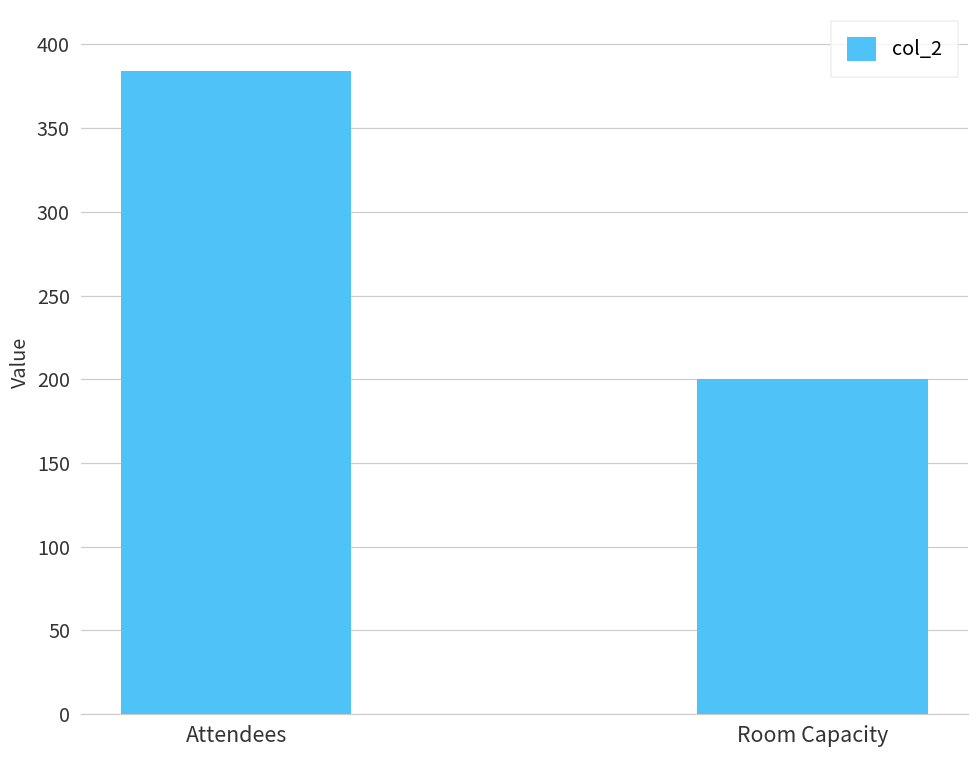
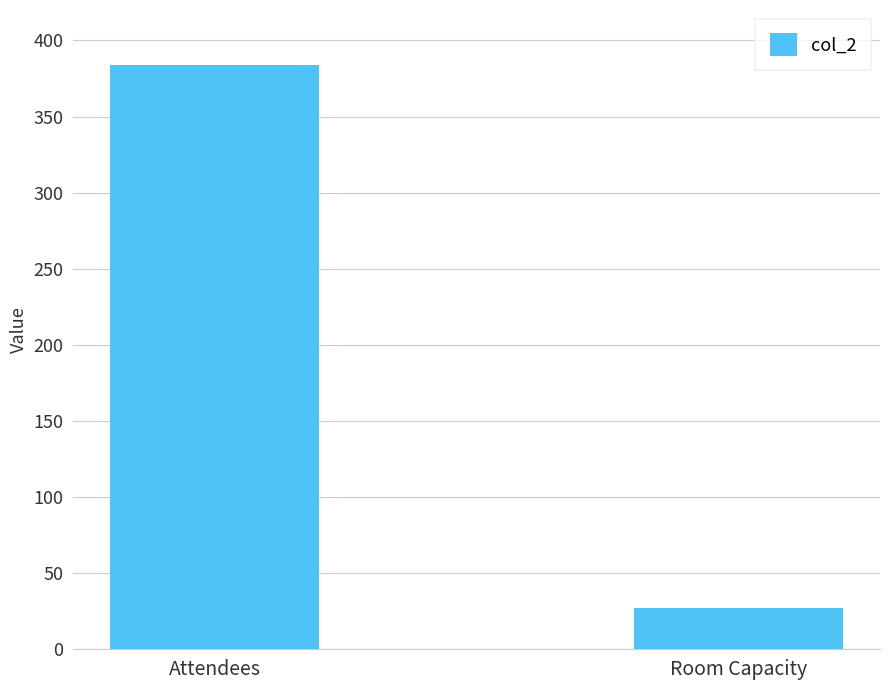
Room Capacity: 200 -> 27
